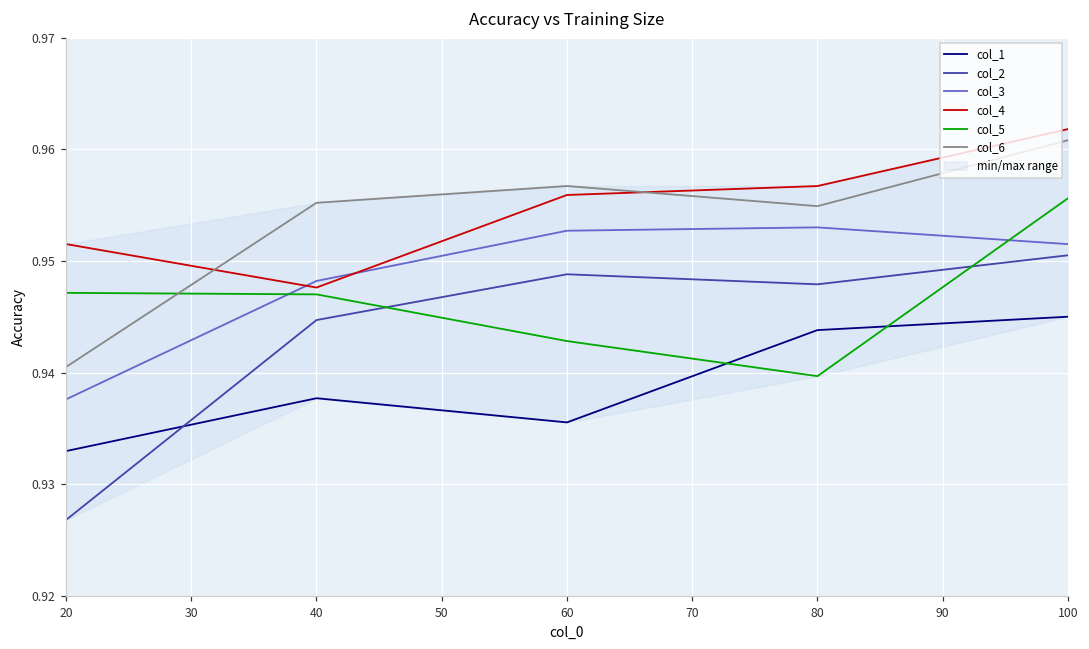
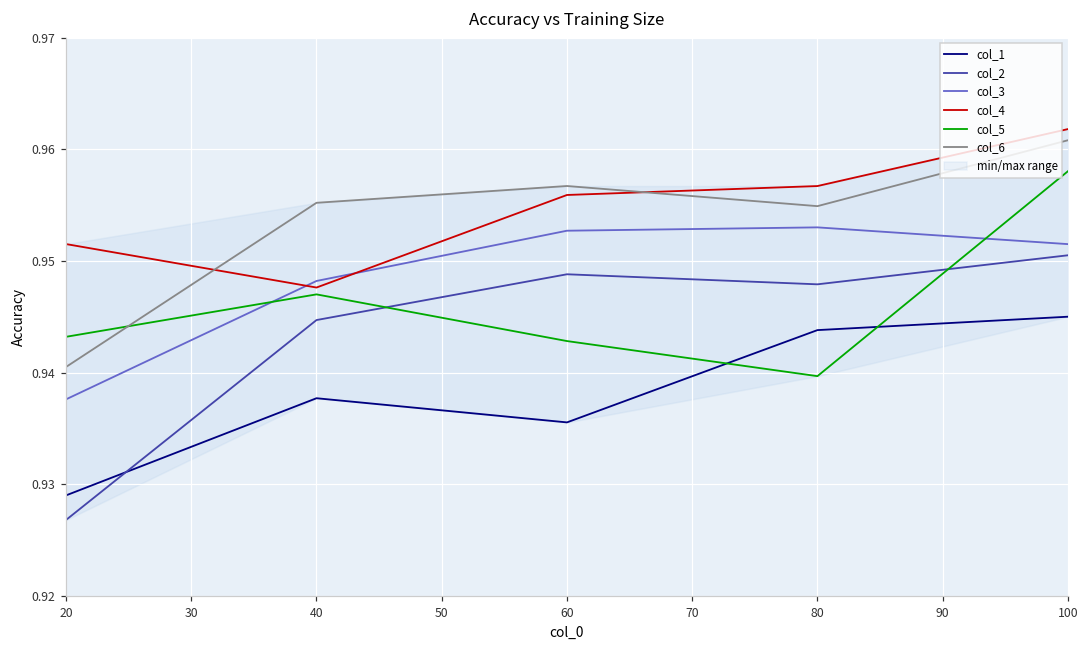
col_1, 20: 0.9330 -> 0.9290
col_5, 20: 0.9471 -> 0.9432
col_5, 100: 0.9556 -> 0.9580
